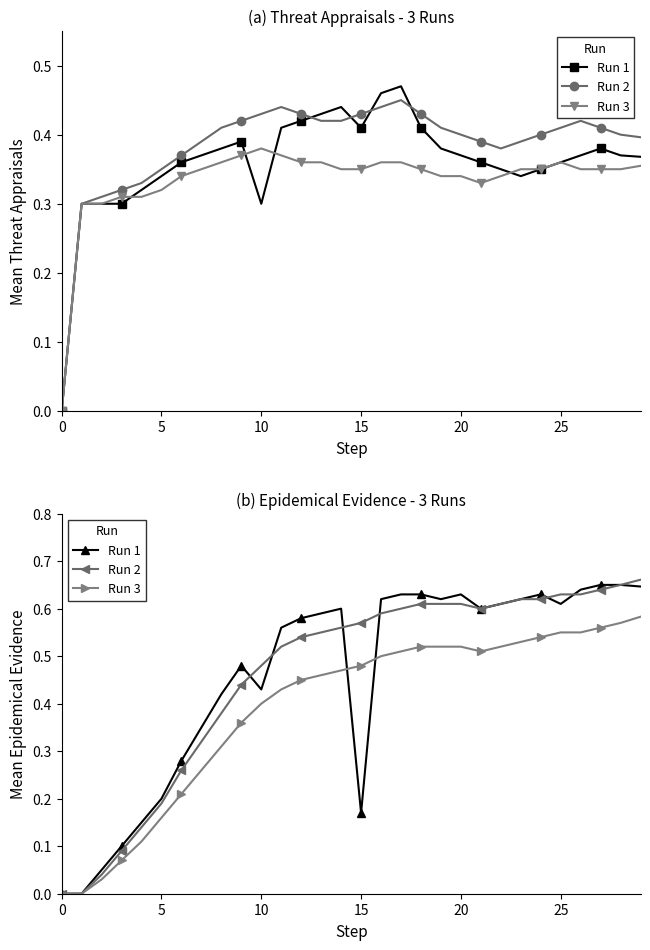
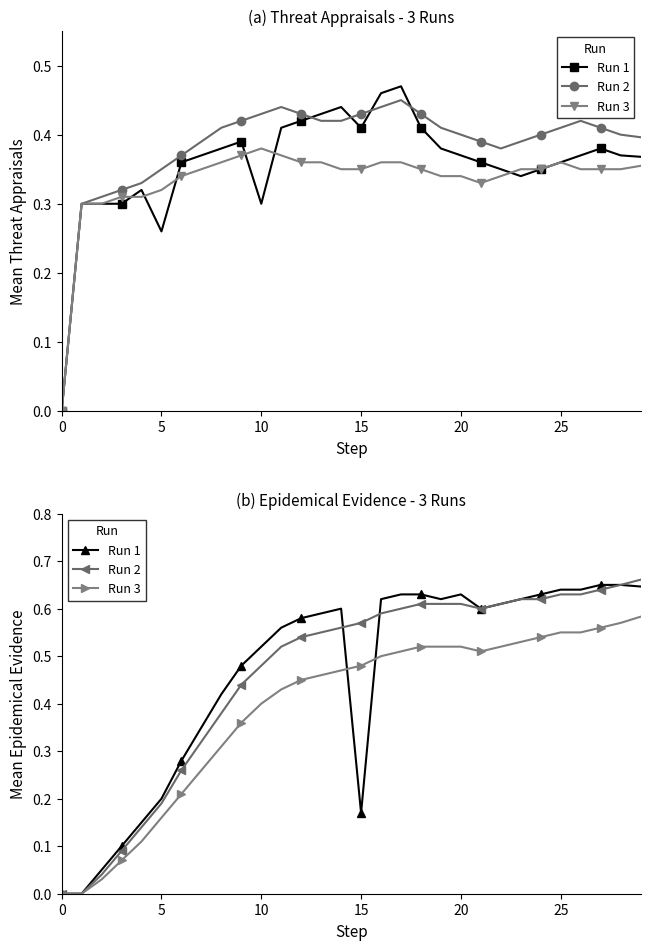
(a) Threat Appraisals - 3 Runs, Run 1, 5: 0.34 -> 0.26
(b) Epidemical Evidence - 3 Runs, Run 1, 10: 0.43 -> 0.52
(b) Epidemical Evidence - 3 Runs, Run 1, 25: 0.61 -> 0.64
